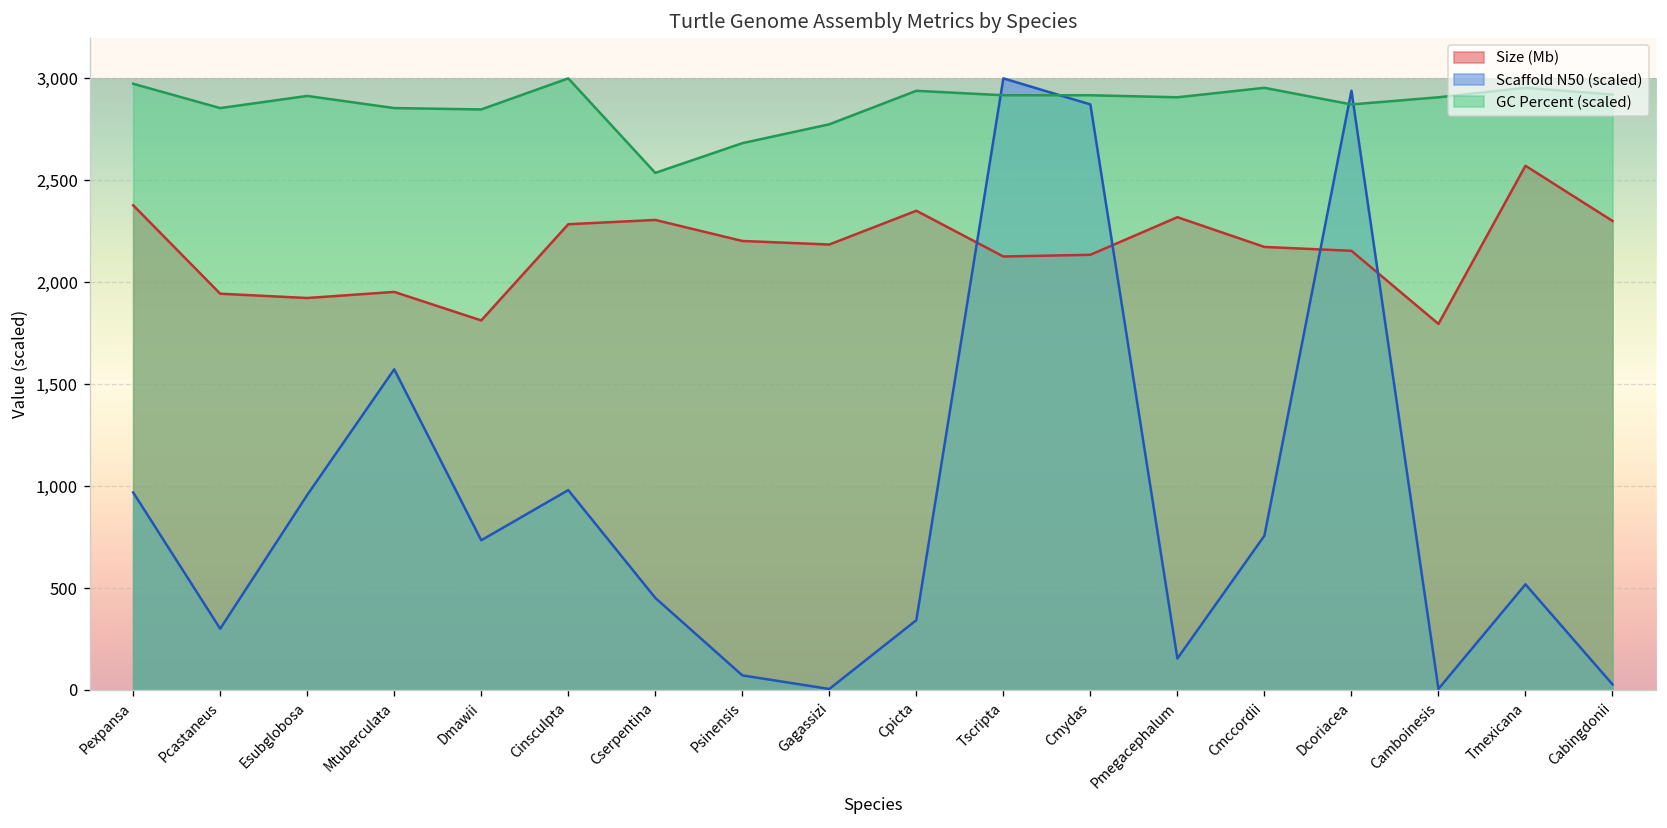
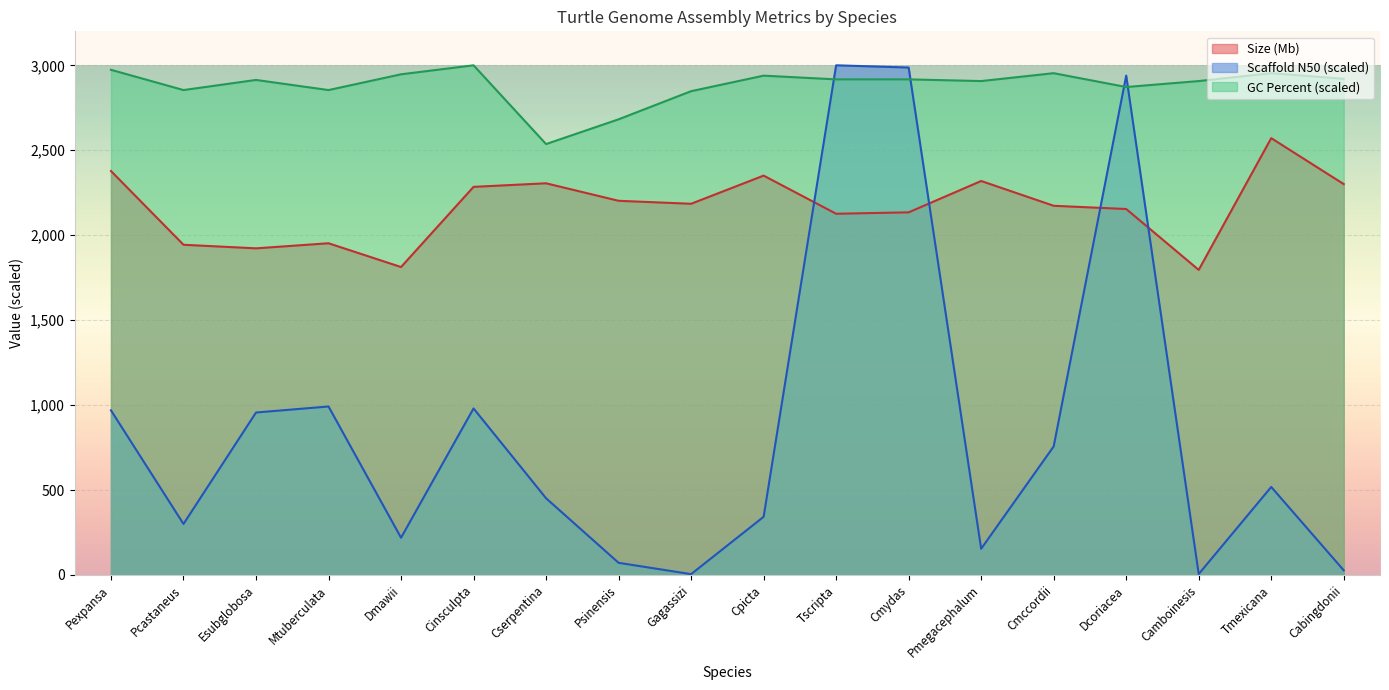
Scaffold N50 (scaled), Mtuberculata: 1,570 -> 990
Scaffold N50 (scaled), Dmawii: 730 -> 220
GC Percent (scaled), Dmawii: 2,850 -> 2,950
GC Percent (scaled), Gagassizi: 2,770 -> 2,850
Scaffold N50 (scaled), Cmydas: 2,870 -> 2,990
